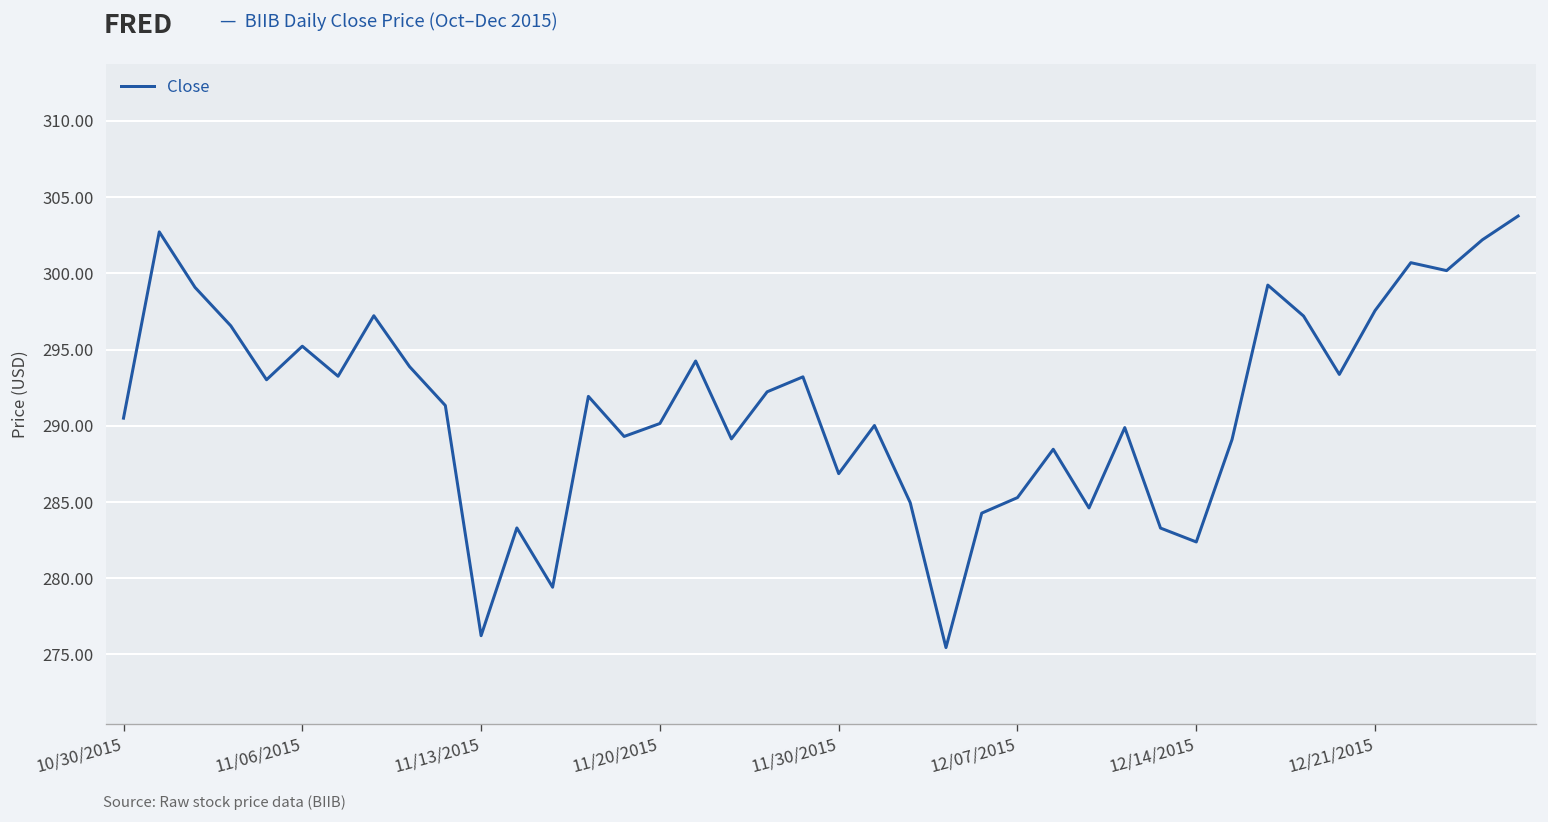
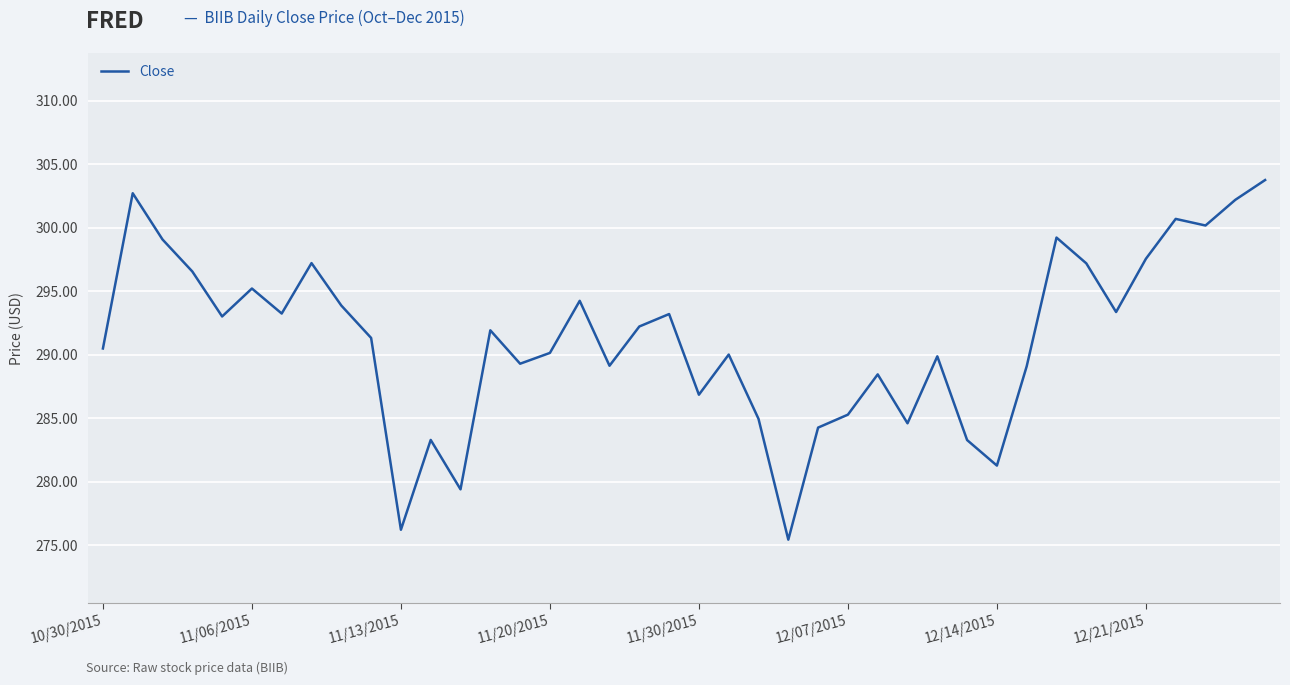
12/14/2015: 282.4 -> 281.3
